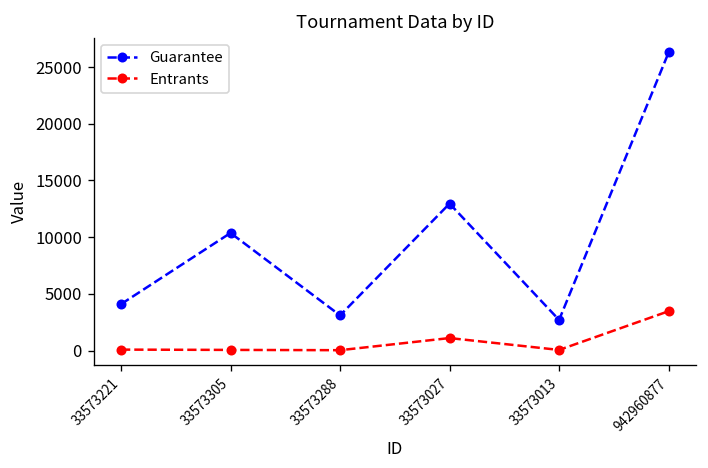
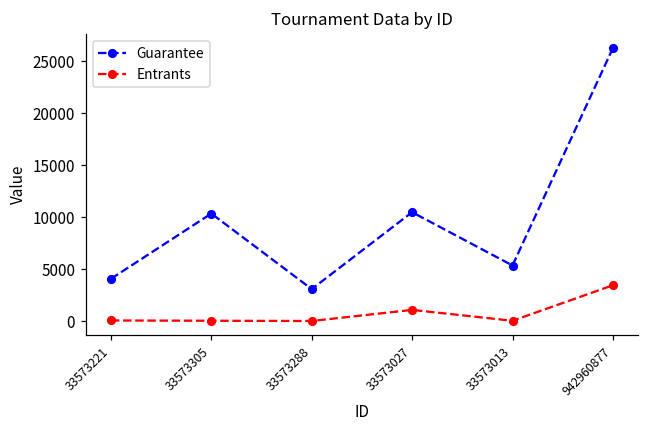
Guarantee, 33573027: 13000 -> 11000
Guarantee, 33573013: 3000 -> 5000
